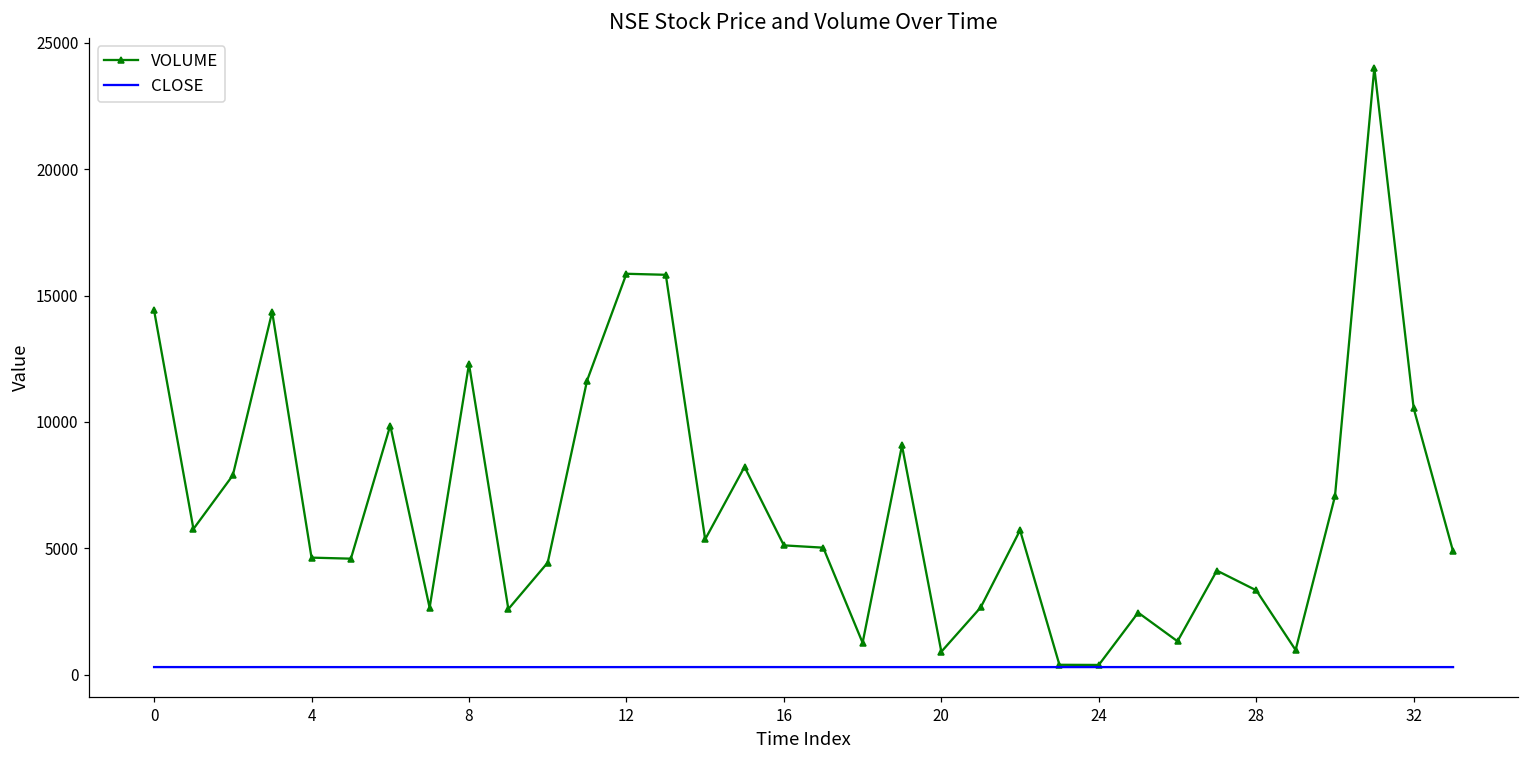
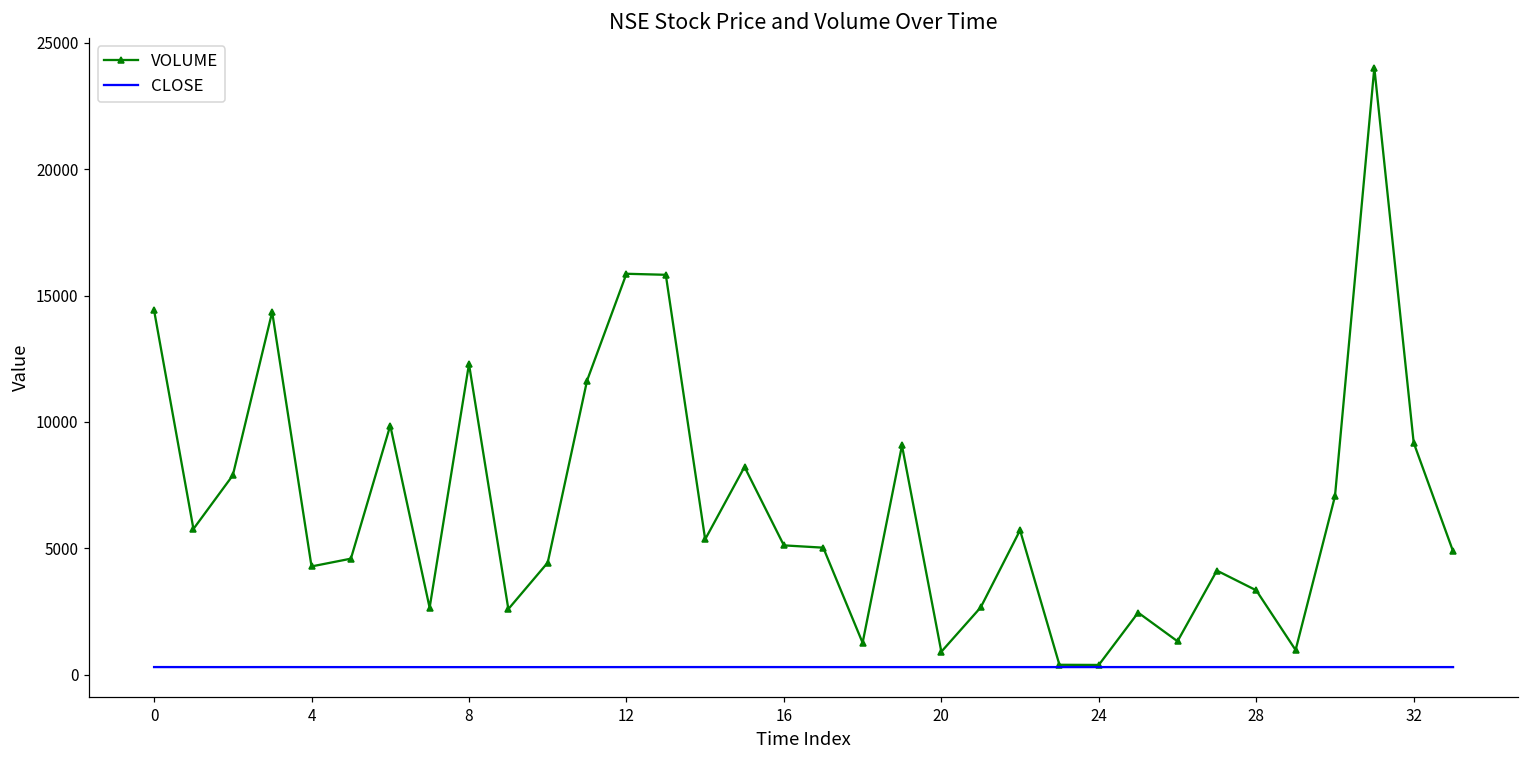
VOLUME, 4: 4600 -> 4300
VOLUME, 32: 10500 -> 9200
